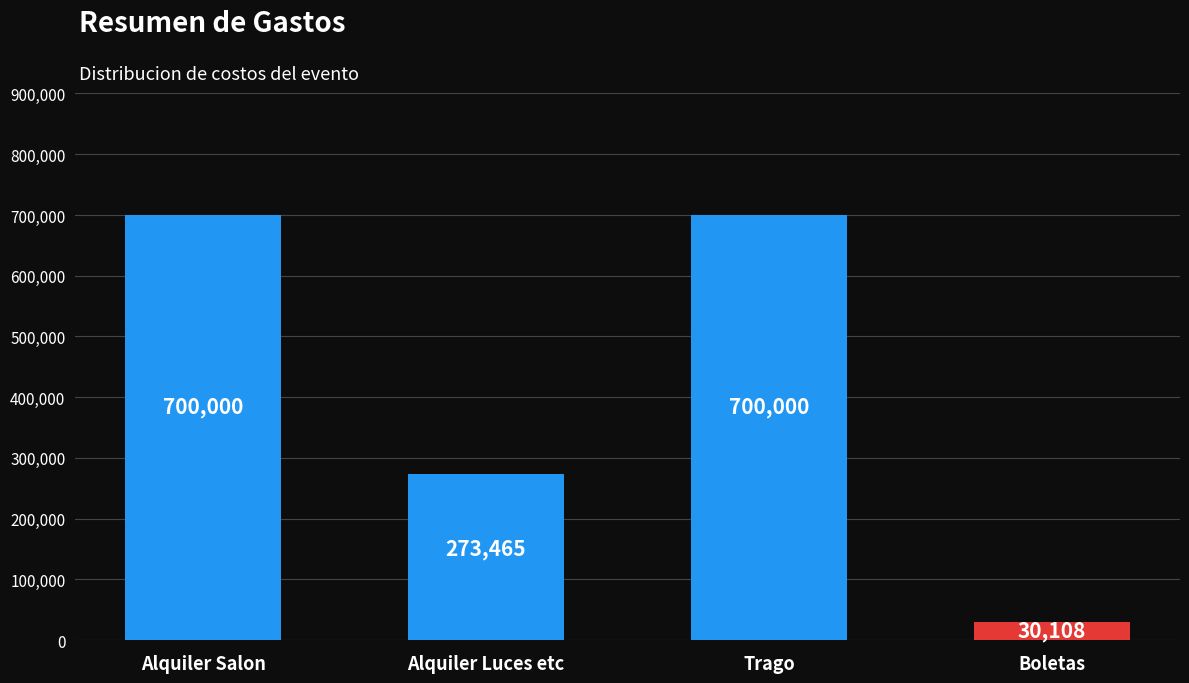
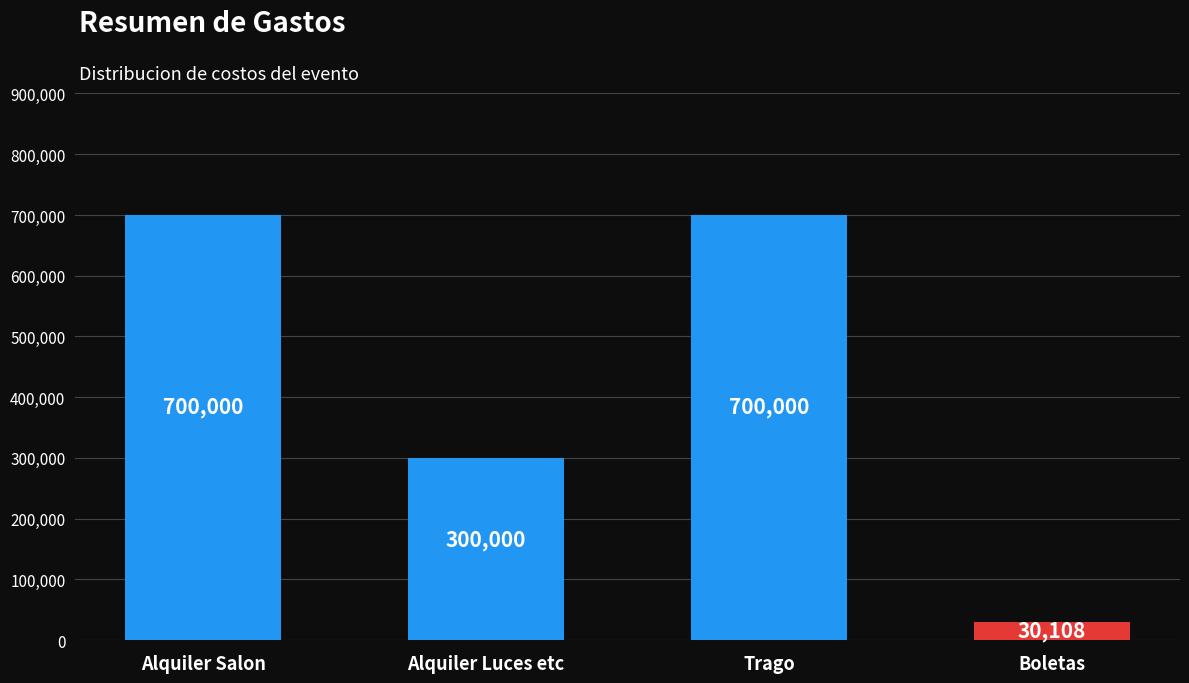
Alquiler Luces etc: 273,465 -> 300,000
